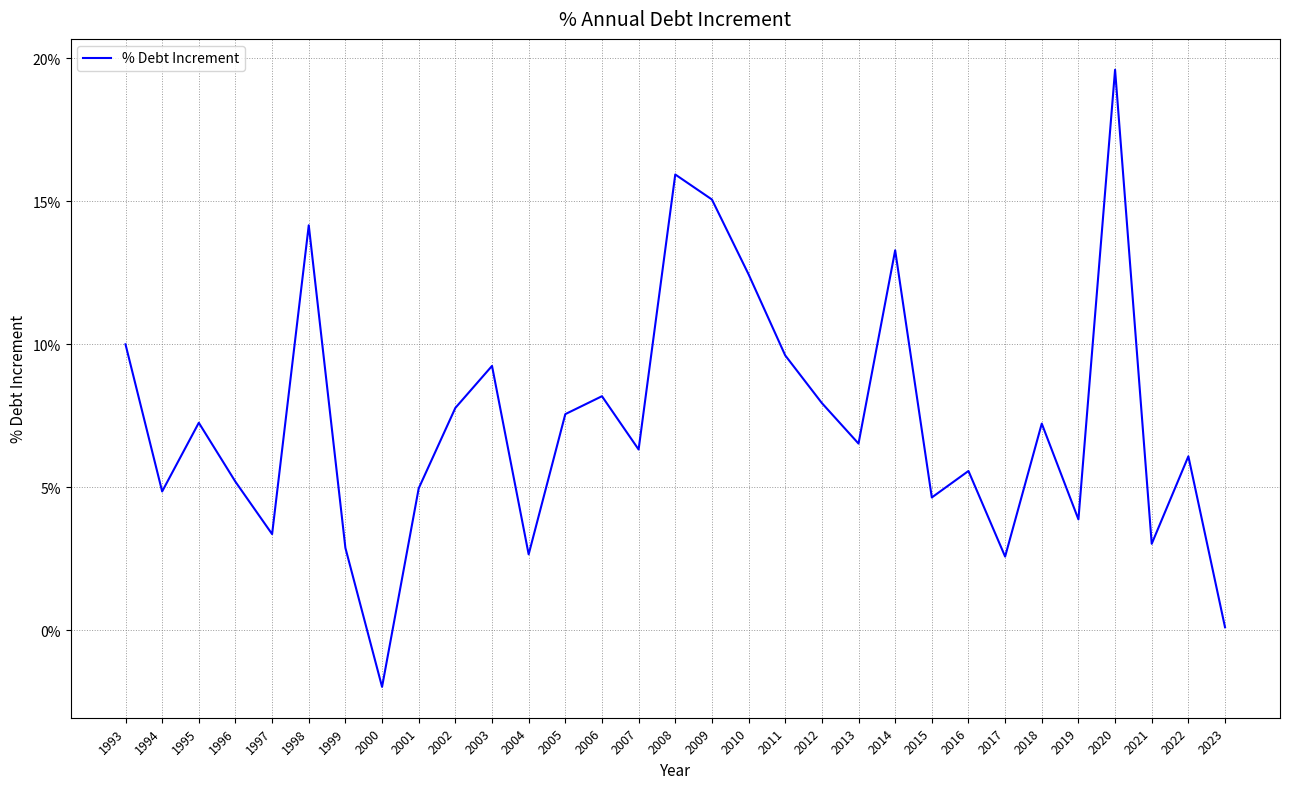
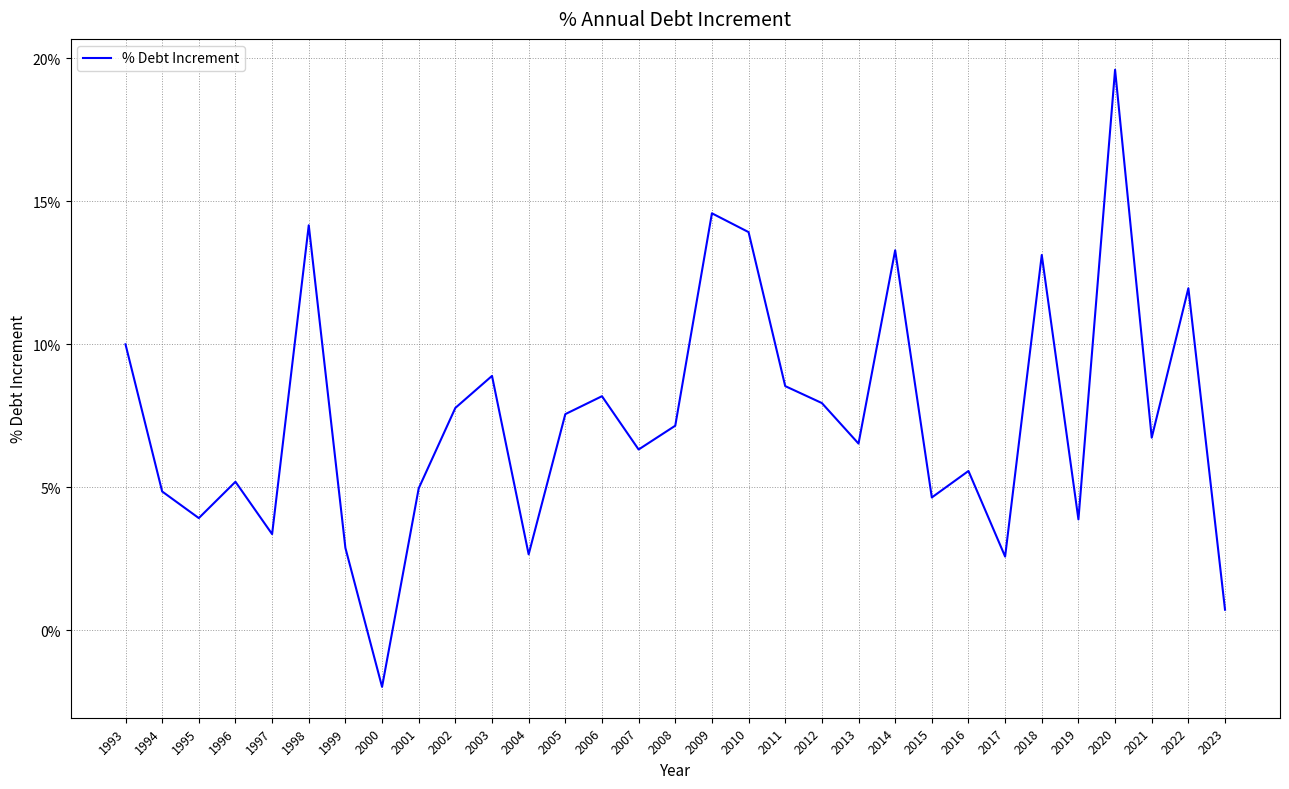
1995: 7.3% -> 3.9%
2003: 9.2% -> 8.9%
2008: 15.9% -> 7.2%
2009: 15.1% -> 14.6%
2010: 12.4% -> 13.9%
2011: 9.6% -> 8.5%
2018: 7.2% -> 13.1%
2021: 3.0% -> 6.7%
2022: 6.1% -> 12.0%
2023: 0.1% -> 0.7%
